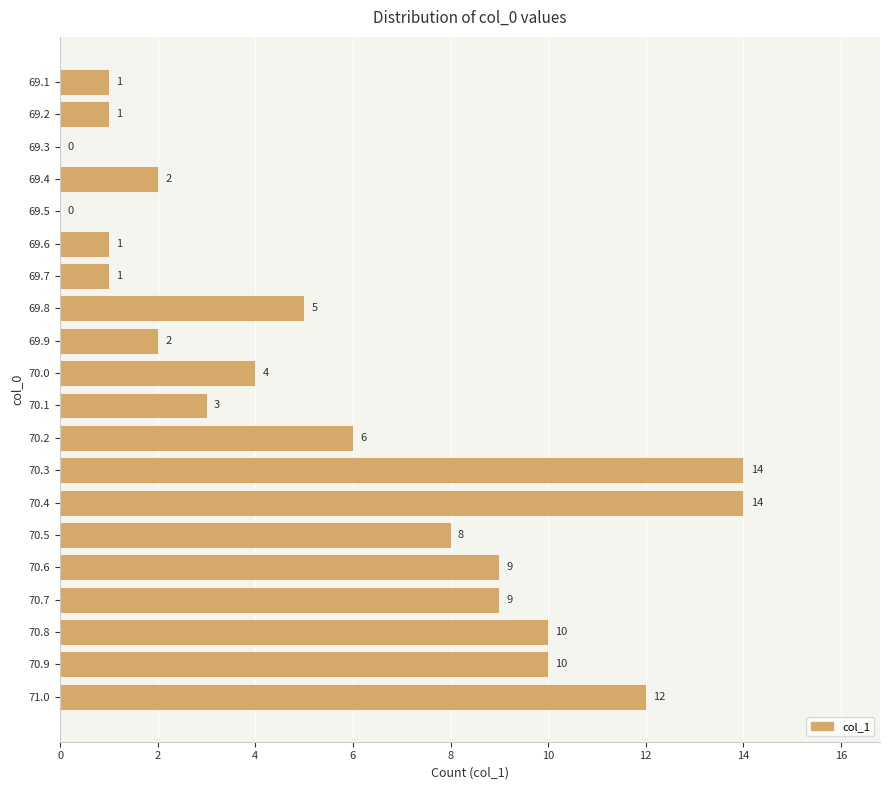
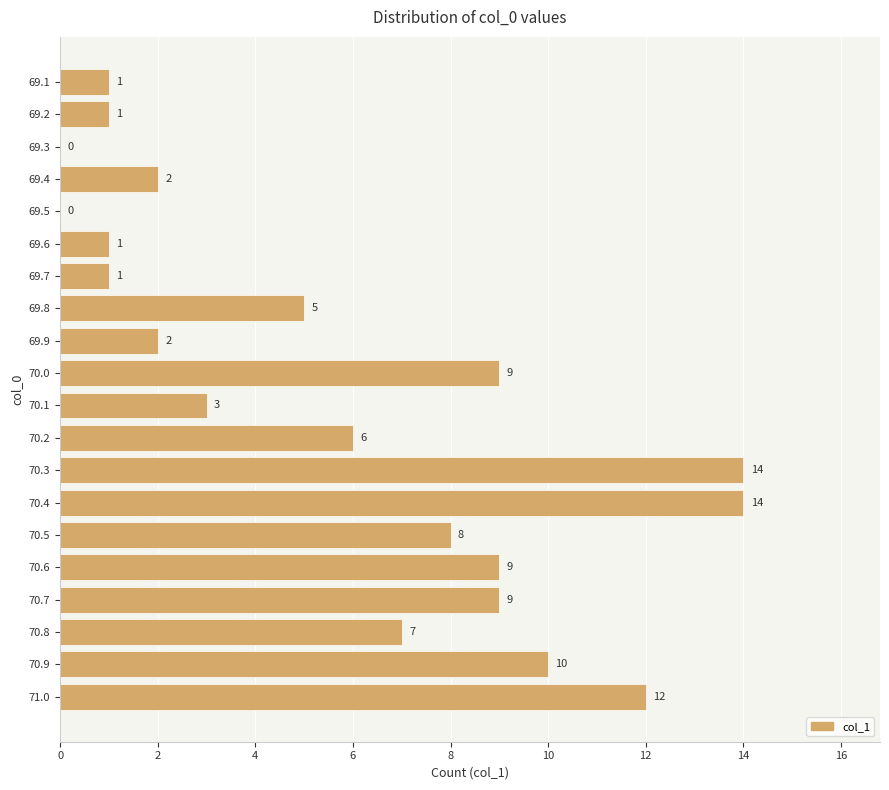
70.0: 4 -> 9
70.8: 10 -> 7
